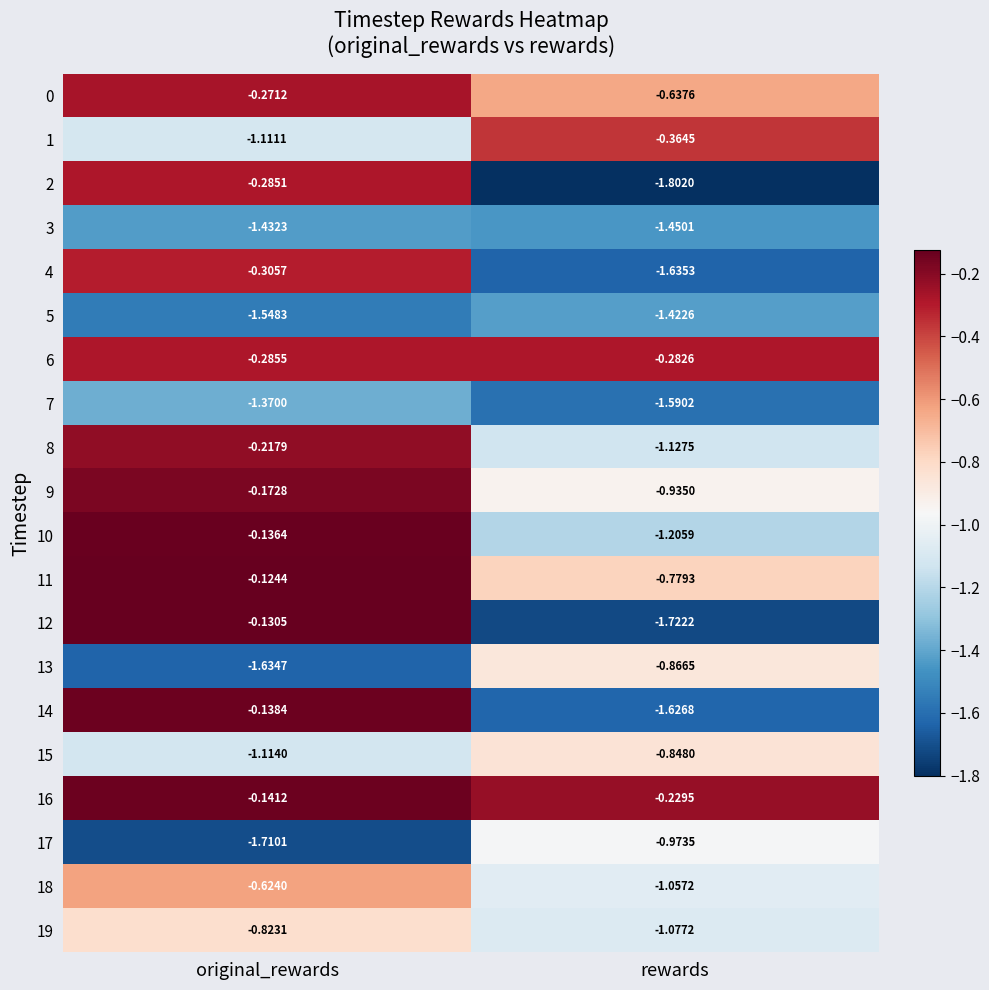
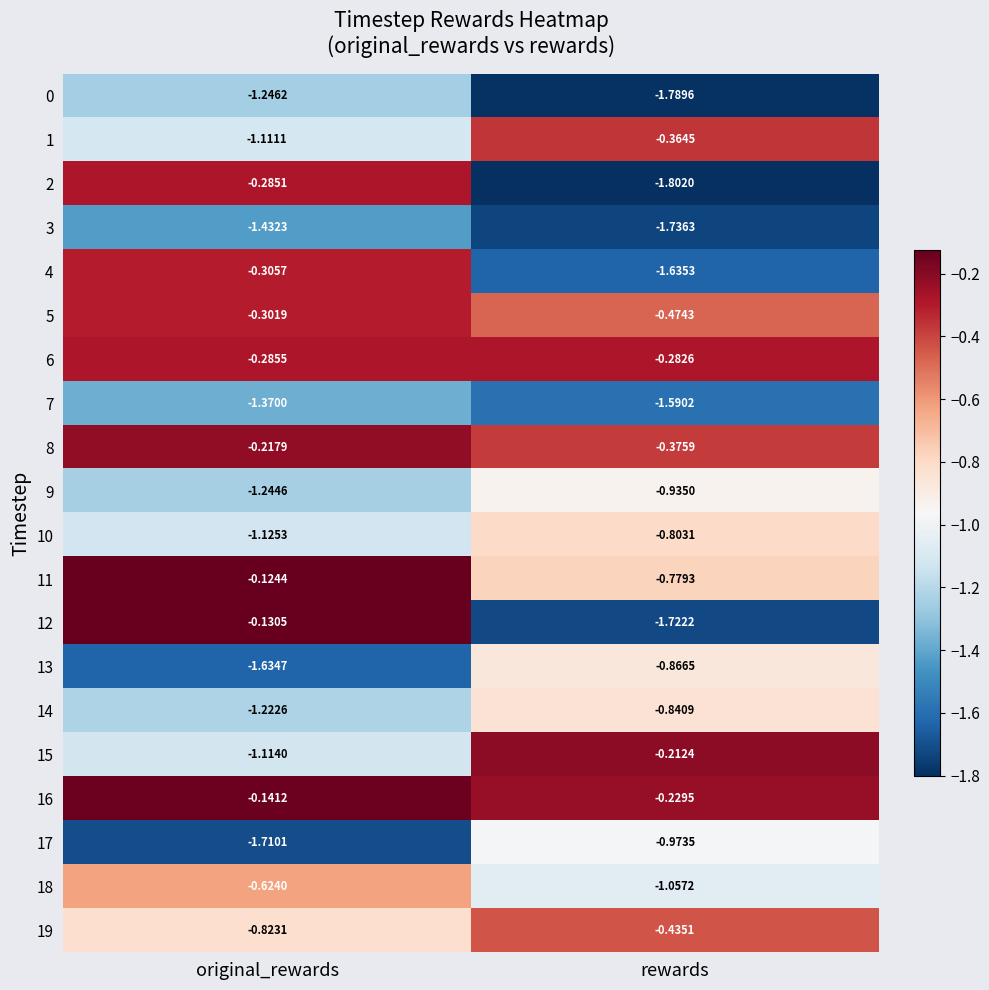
0, original_rewards: -0.2712 -> -1.2462
0, rewards: -0.6376 -> -1.7896
3, rewards: -1.4501 -> -1.7363
5, original_rewards: -1.5483 -> -0.3019
5, rewards: -1.4226 -> -0.4743
8, rewards: -1.1275 -> -0.3759
9, original_rewards: -0.1728 -> -1.2446
10, original_rewards: -0.1364 -> -1.1253
10, rewards: -1.2059 -> -0.8031
14, original_rewards: -0.1384 -> -1.2226
14, rewards: -1.6268 -> -0.8409
15, rewards: -0.8480 -> -0.2124
19, rewards: -1.0772 -> -0.4351
